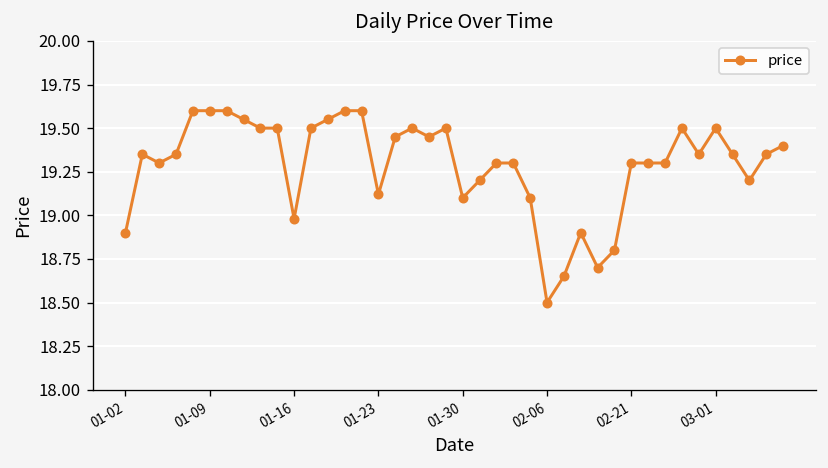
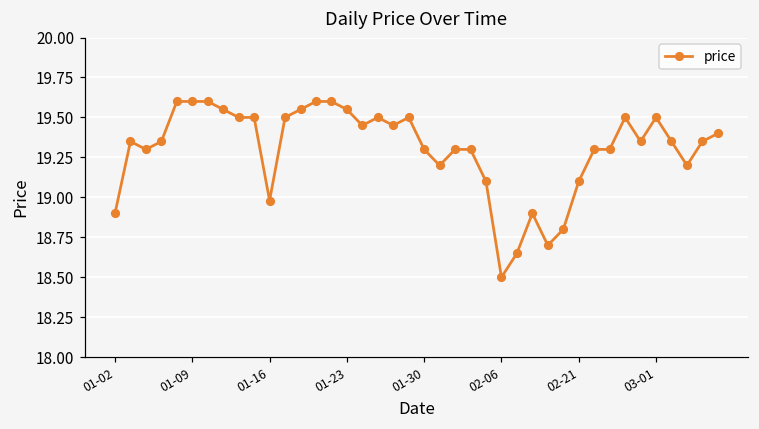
01-23: 19.12 -> 19.55
01-30: 19.1 -> 19.3
02-21: 19.3 -> 19.1
